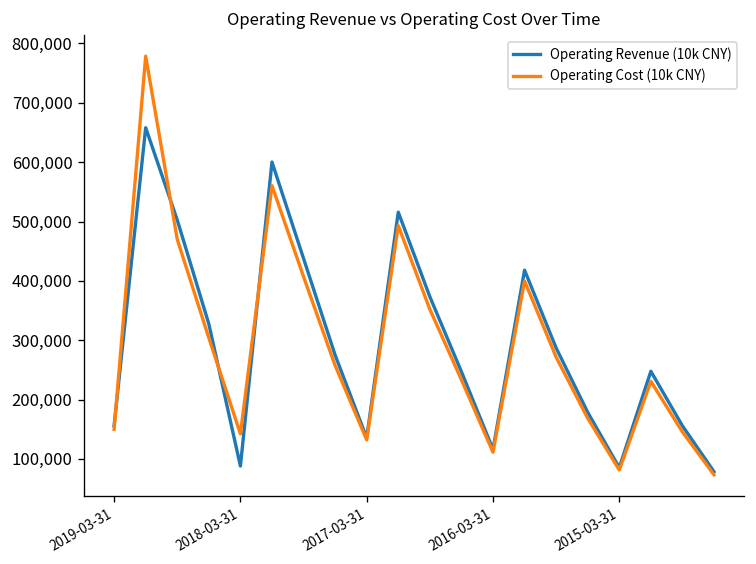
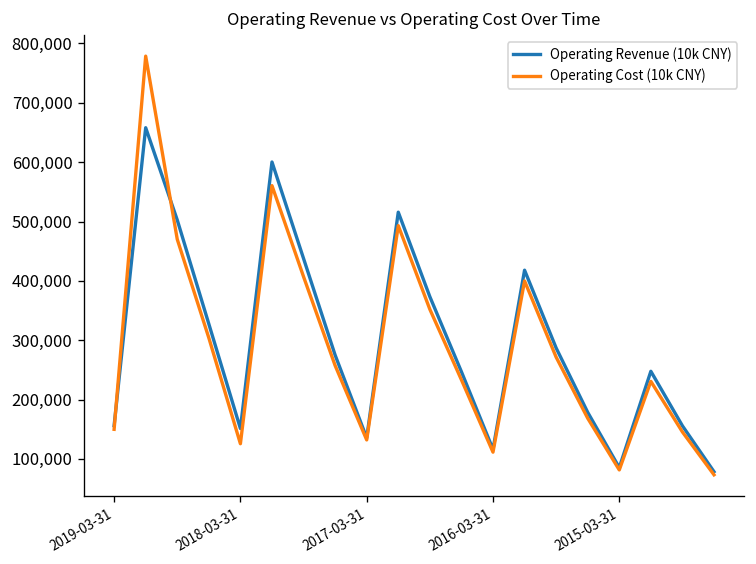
Operating Revenue (10k CNY), 2018-03-31: 90,000 -> 150,000
Operating Cost (10k CNY), 2018-03-31: 140,000 -> 130,000
